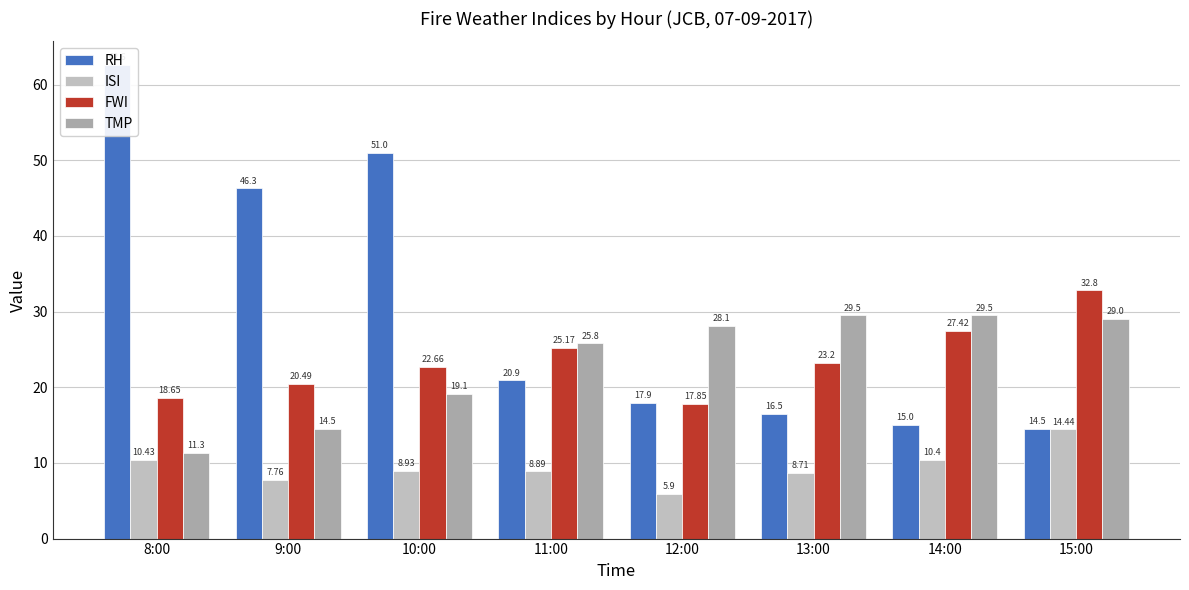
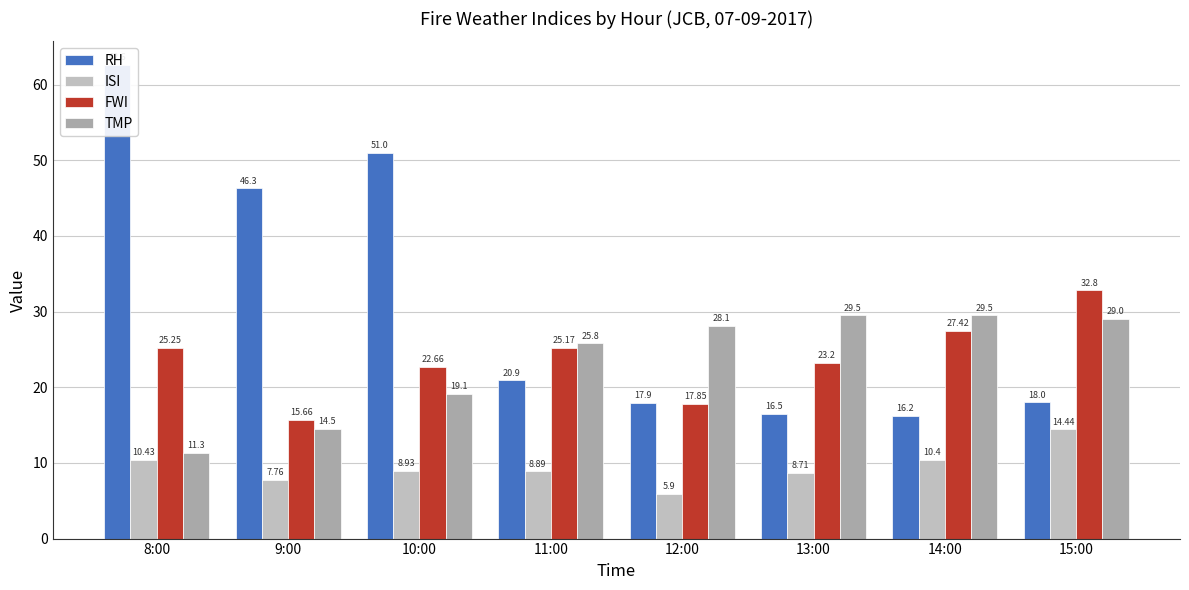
FWI, 8:00: 18.65 -> 25.25
FWI, 9:00: 20.49 -> 15.66
RH, 14:00: 15.0 -> 16.2
RH, 15:00: 14.5 -> 18.0
